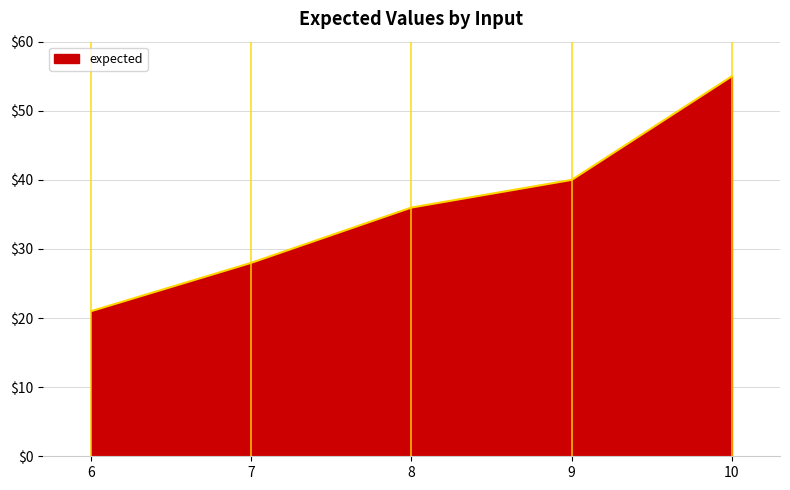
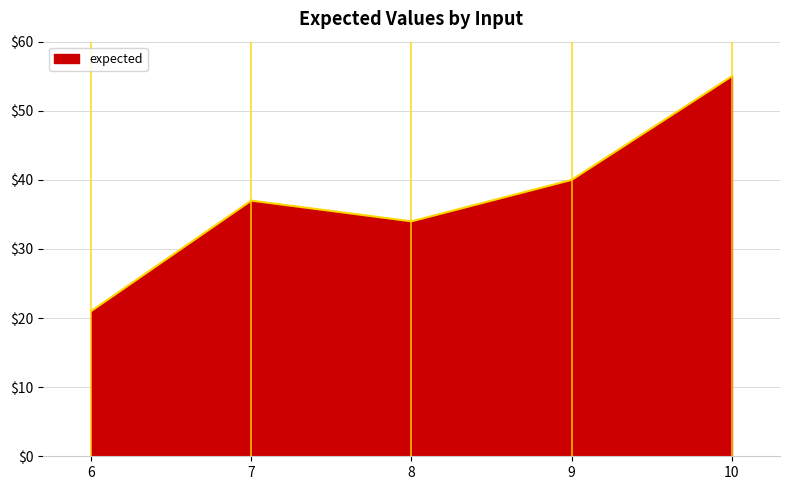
7: $28 -> $37
8: $36 -> $34
